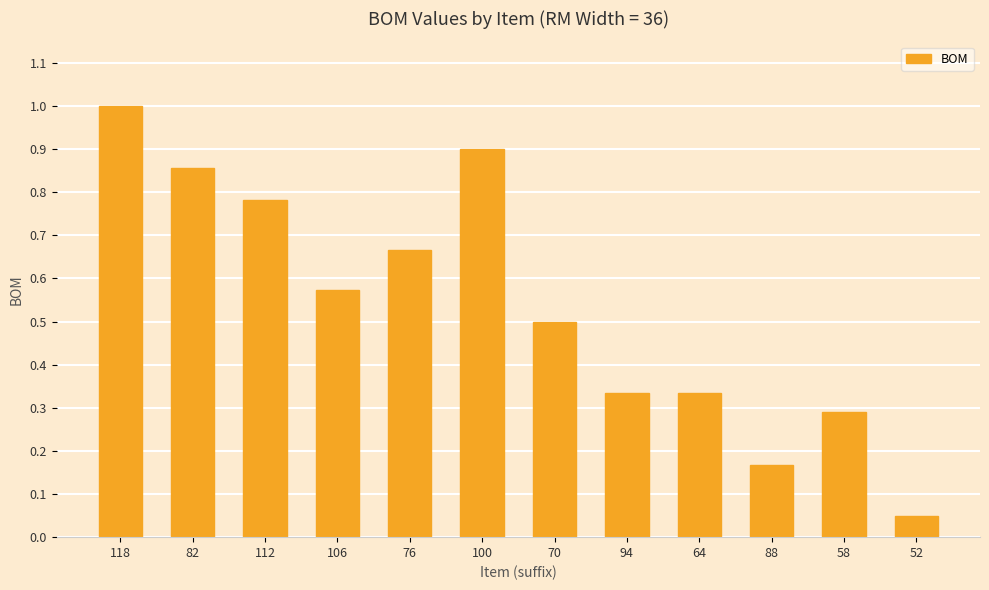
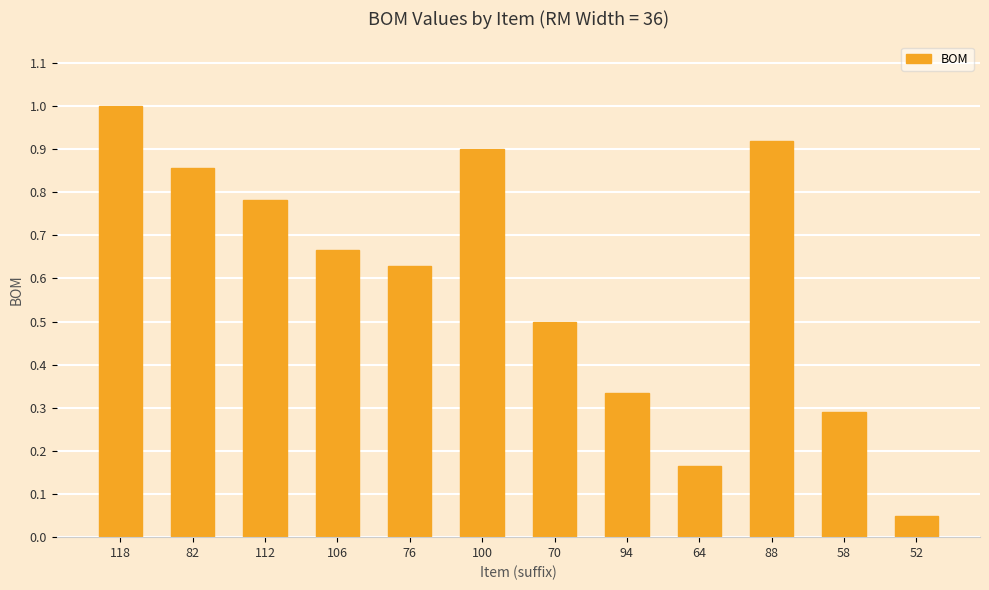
106: 0.57 -> 0.67
76: 0.67 -> 0.63
64: 0.33 -> 0.17
88: 0.17 -> 0.92
